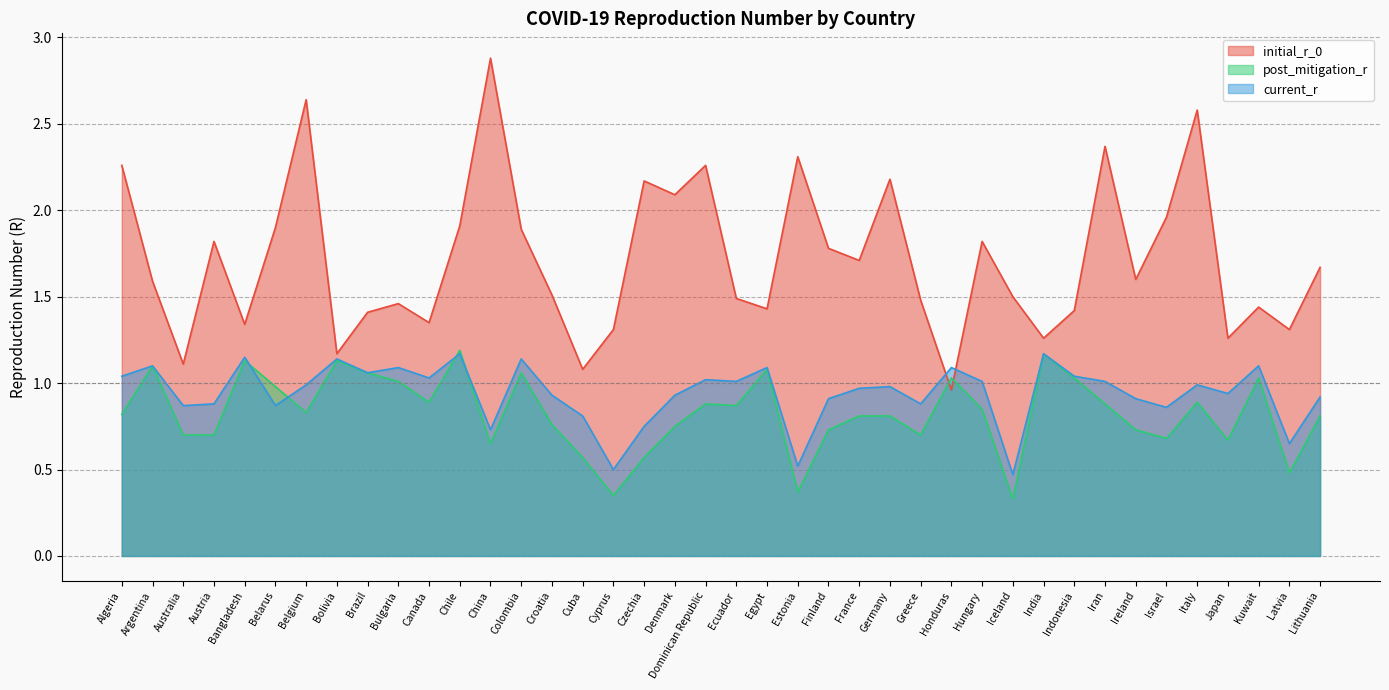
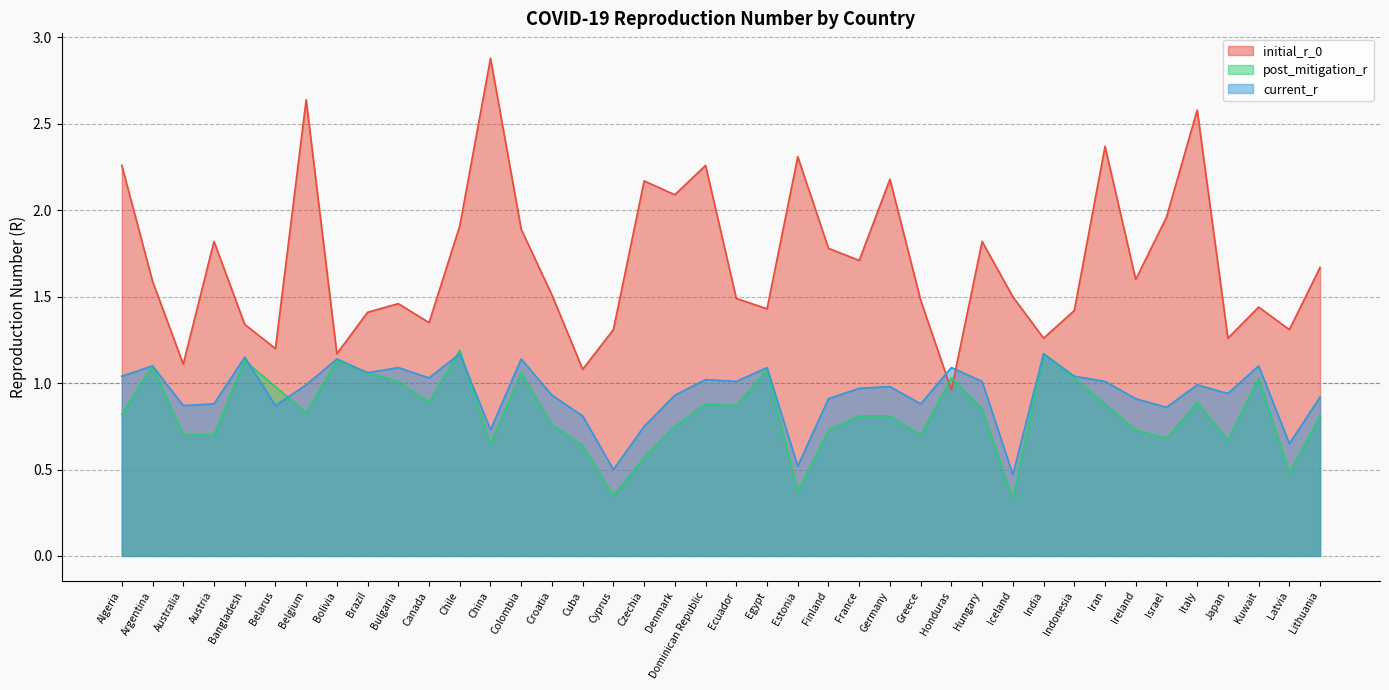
initial_r_0, Belarus: 1.9 -> 1.2
post_mitigation_r, Cuba: 0.57 -> 0.64
